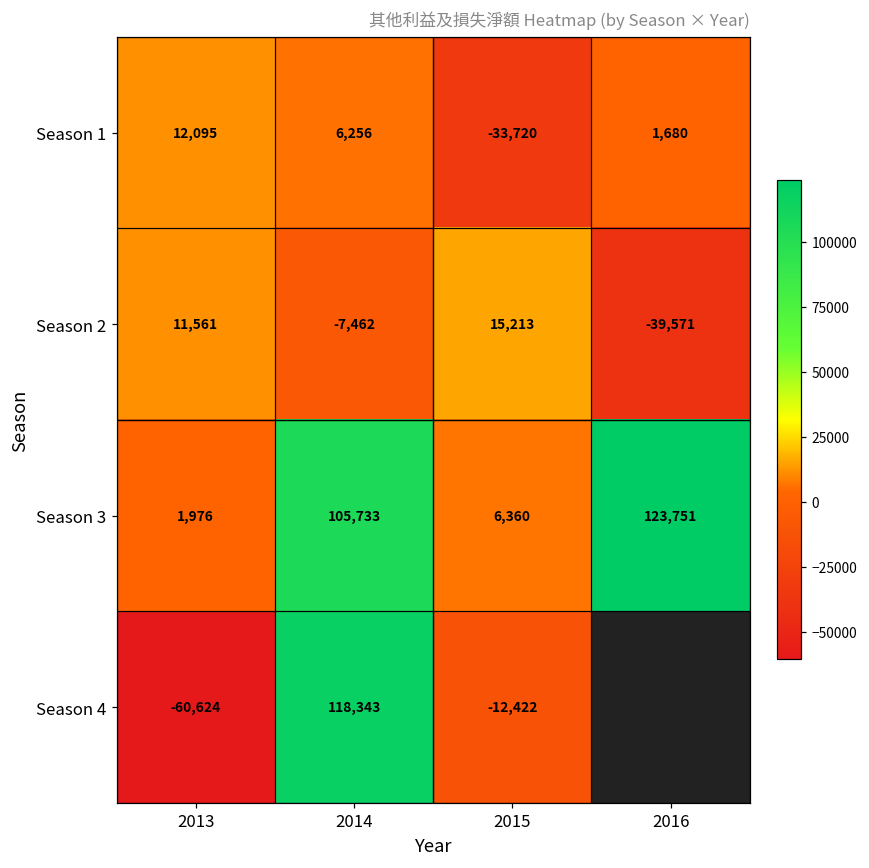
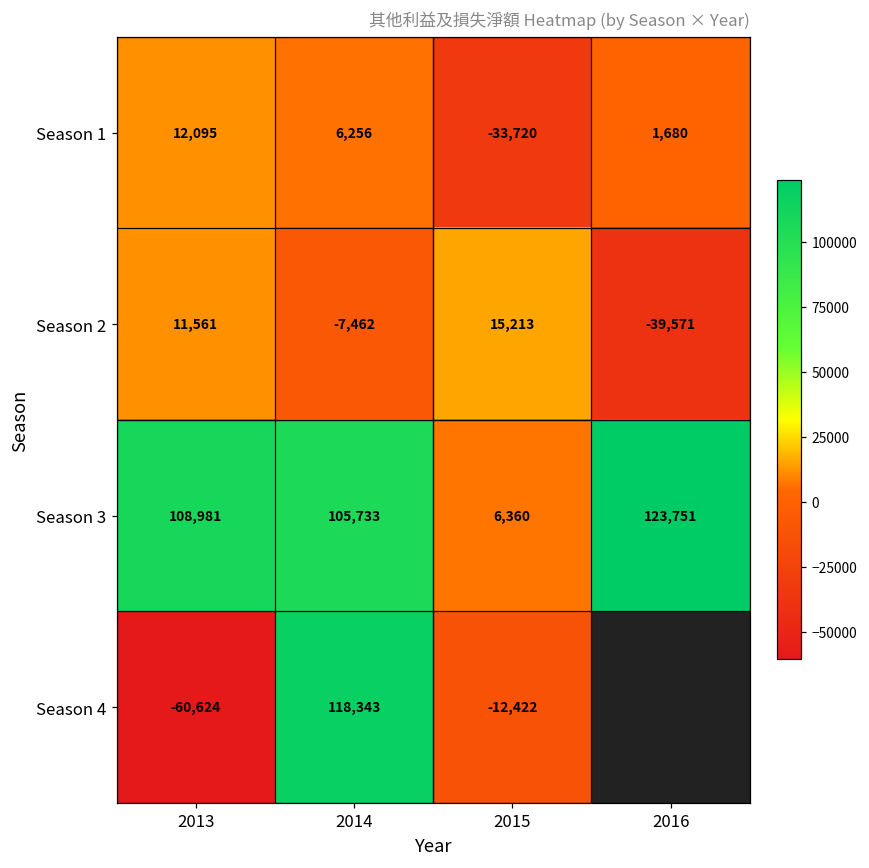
Season 3, 2013: 1,976 -> 108,981
